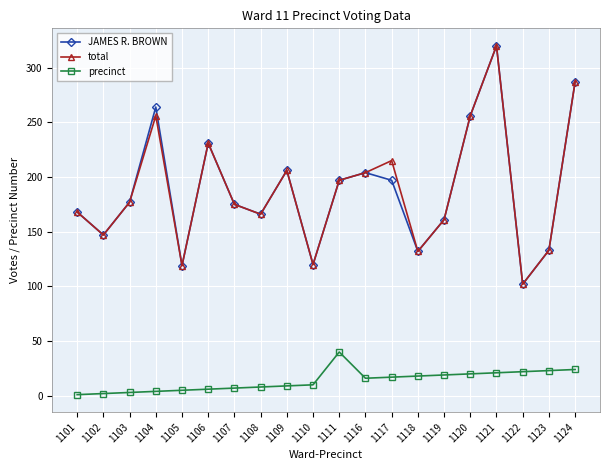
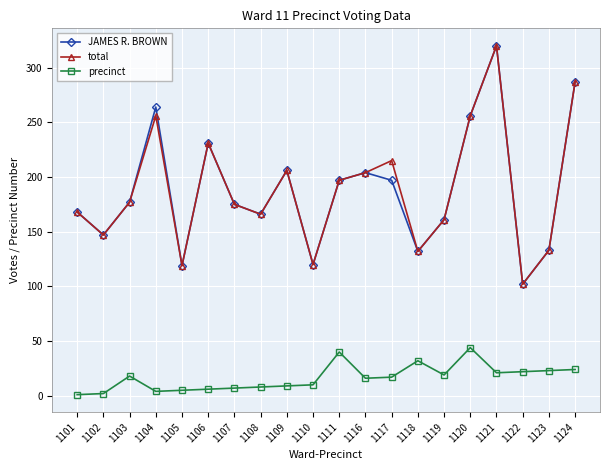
precinct, 1103: 3 -> 18
precinct, 1118: 18 -> 32
precinct, 1120: 20 -> 44
